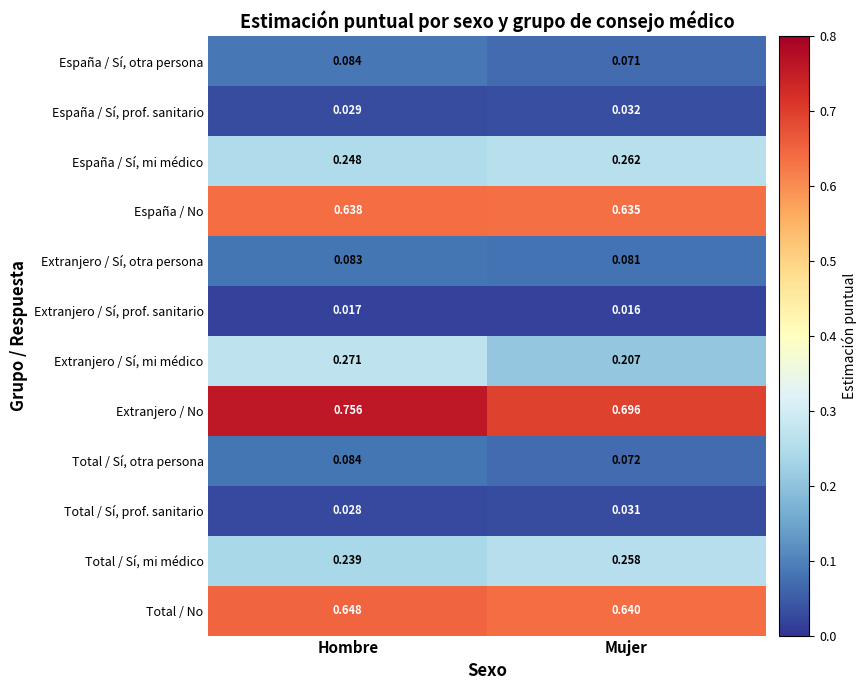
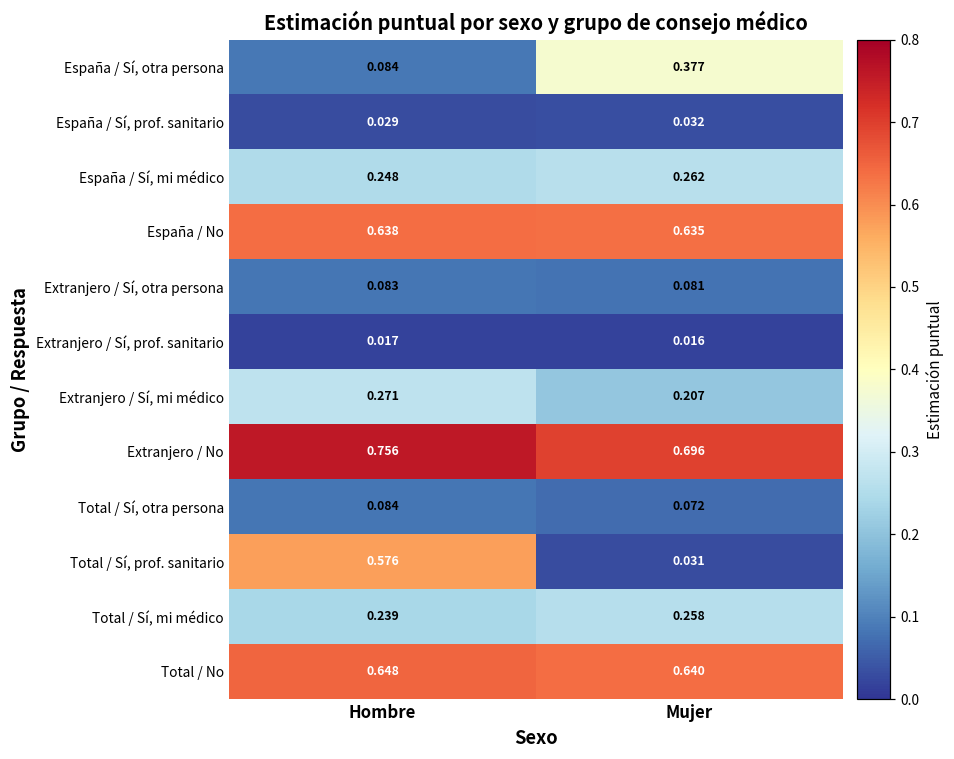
España / Sí, otra persona, Mujer: 0.071 -> 0.377
Total / Sí, prof. sanitario, Hombre: 0.028 -> 0.576
